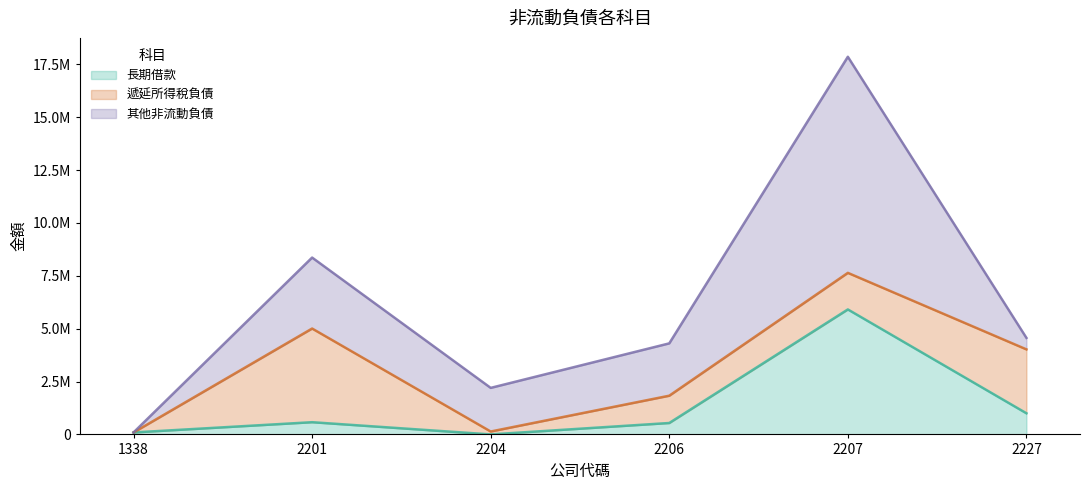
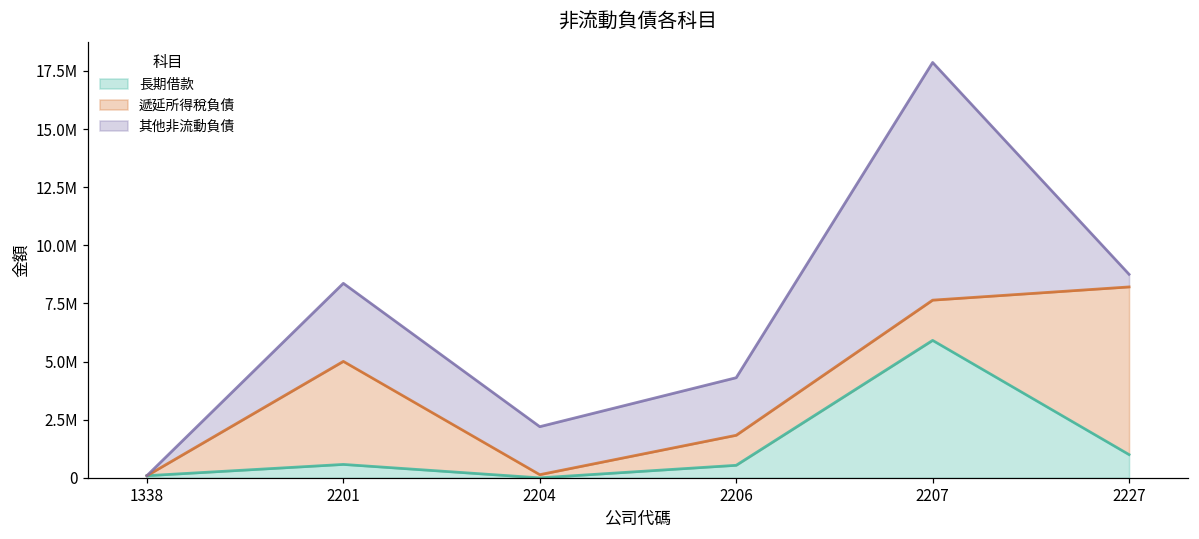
遞延所得稅負債, 2227: 3000000 -> 7200000
